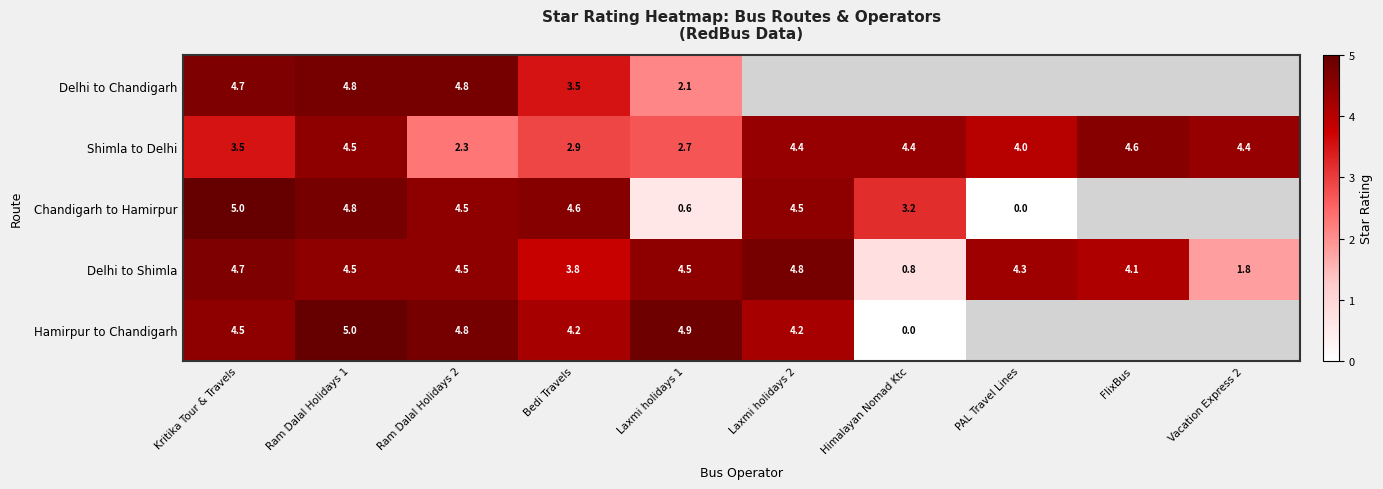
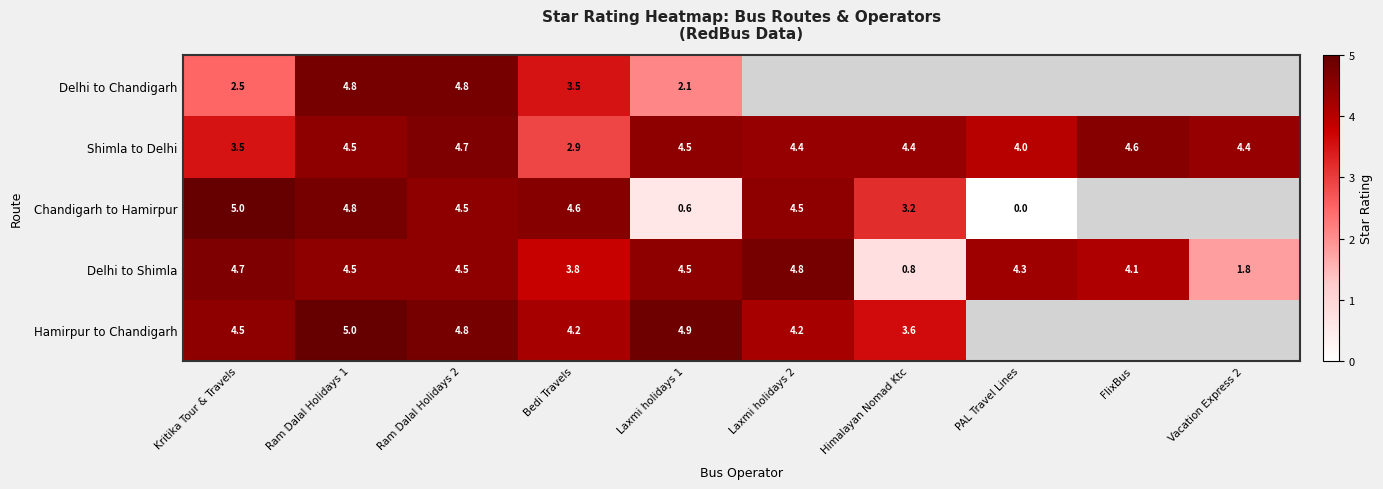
Delhi to Chandigarh, Kritika Tour & Travels: 4.7 -> 2.5
Shimla to Delhi, Ram Dalal Holidays 2: 2.3 -> 4.7
Shimla to Delhi, Laxmi holidays 1: 2.7 -> 4.5
Hamirpur to Chandigarh, Himalayan Nomad Ktc: 0.0 -> 3.6
